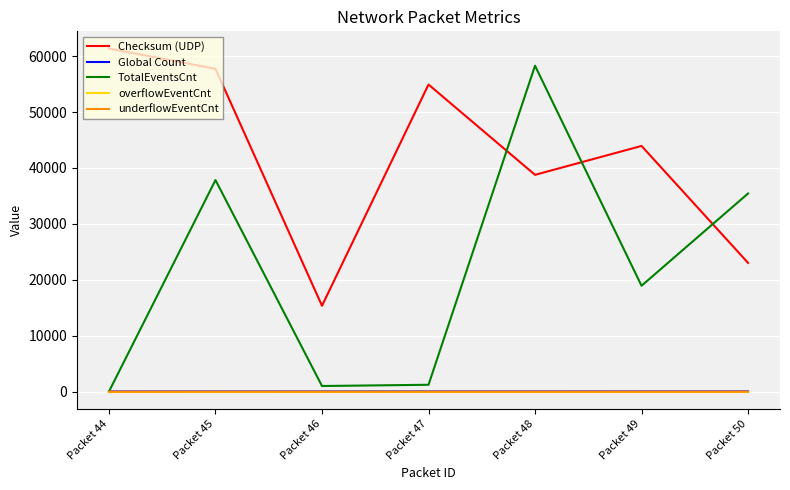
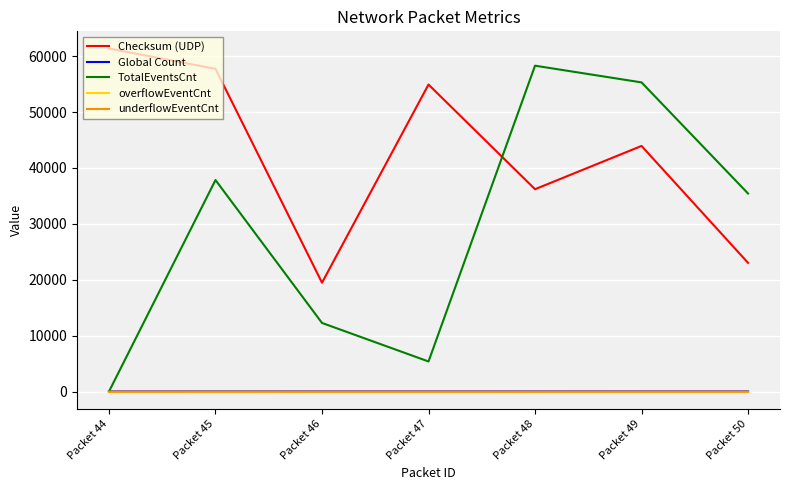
Checksum (UDP), Packet 46: 15000 -> 19000
TotalEventsCnt, Packet 46: 1000 -> 12000
TotalEventsCnt, Packet 47: 1000 -> 5000
Checksum (UDP), Packet 48: 39000 -> 36000
TotalEventsCnt, Packet 49: 19000 -> 55000
